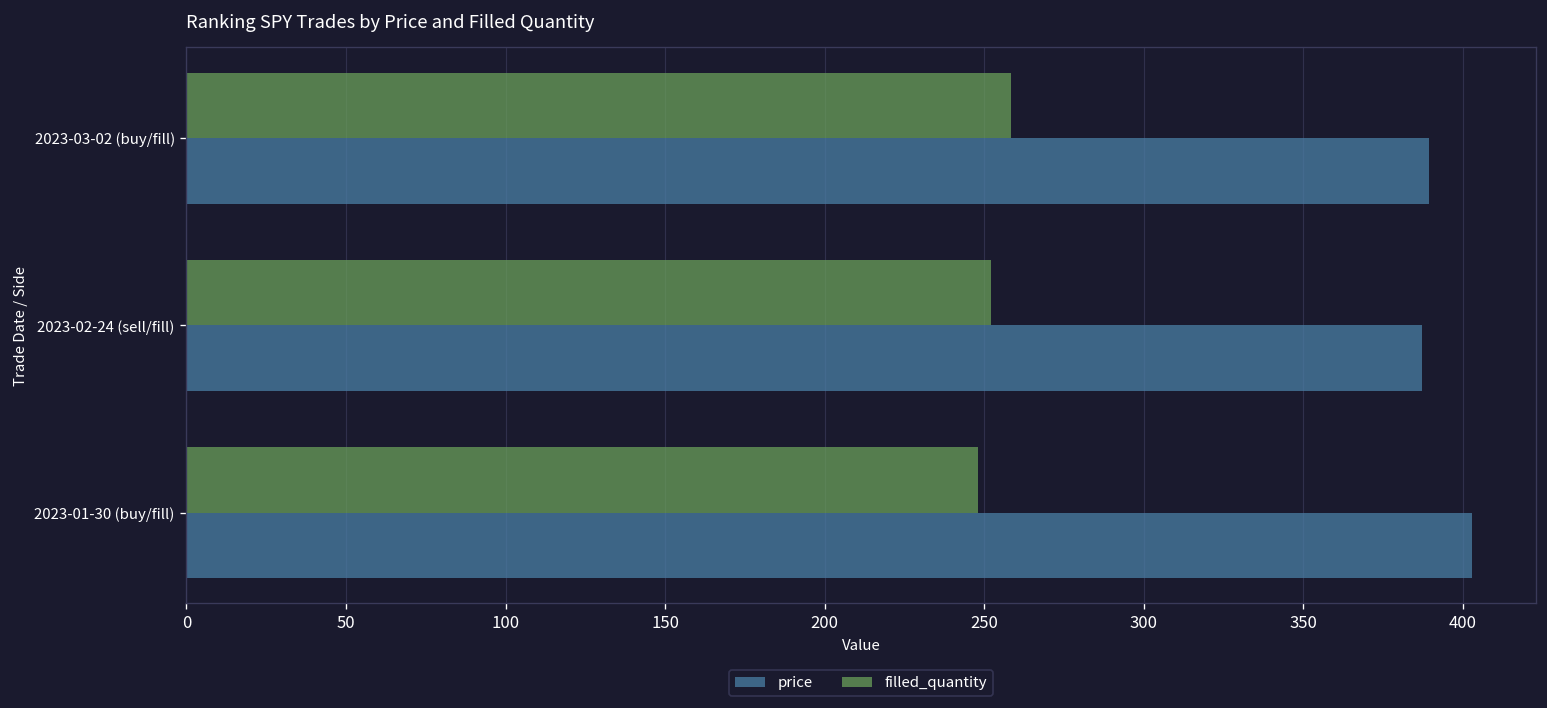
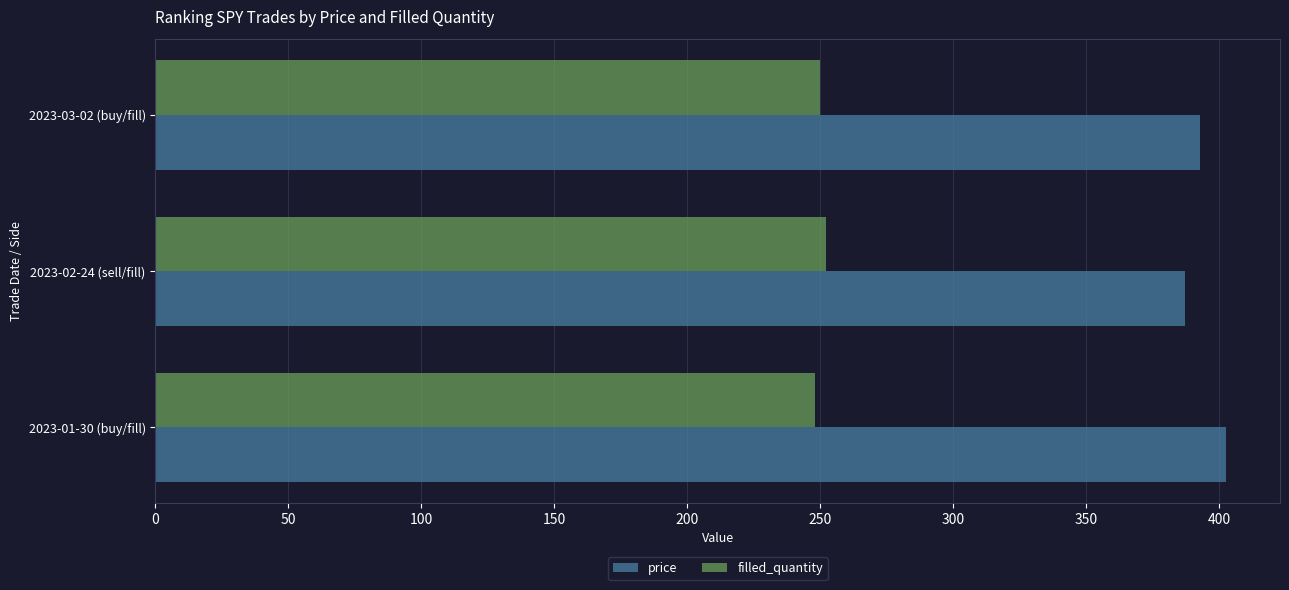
filled_quantity, 2023-03-02 (buy/fill): 259 -> 250
price, 2023-03-02 (buy/fill): 389 -> 393
